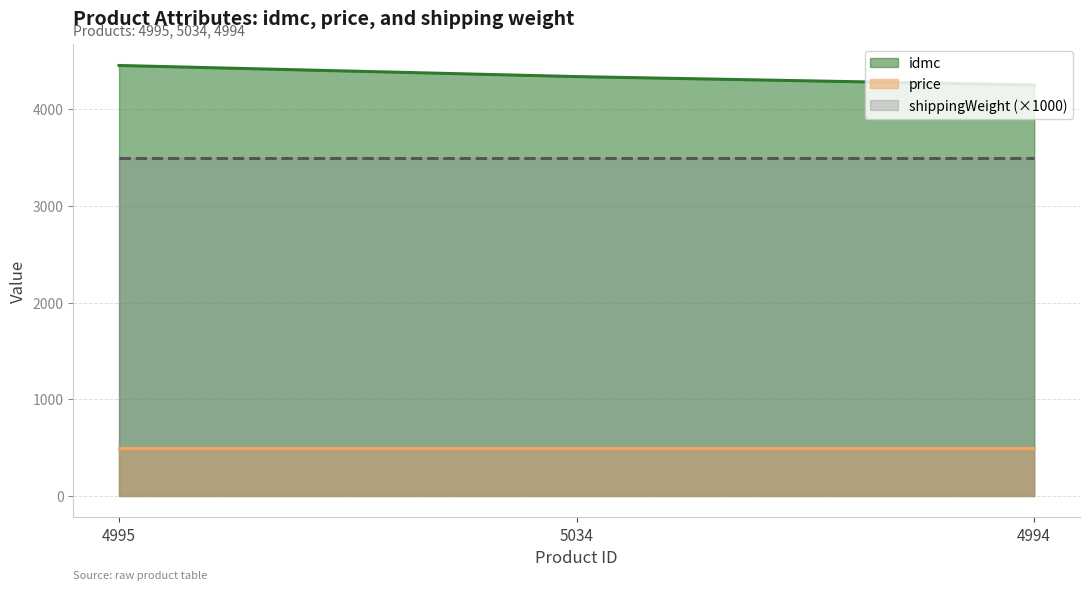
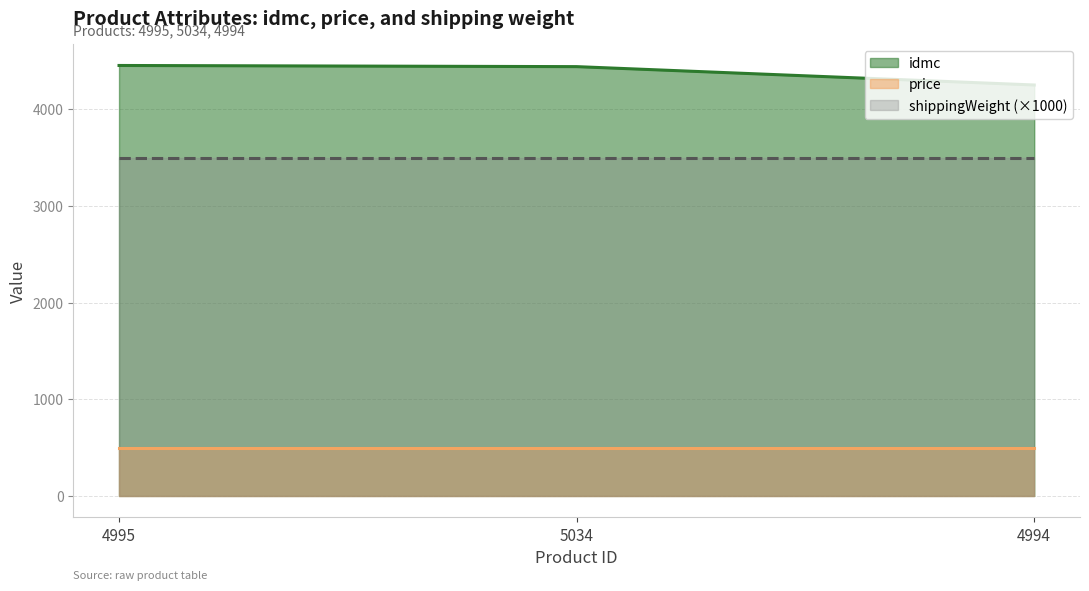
idmc, 5034: 4300 -> 4400
